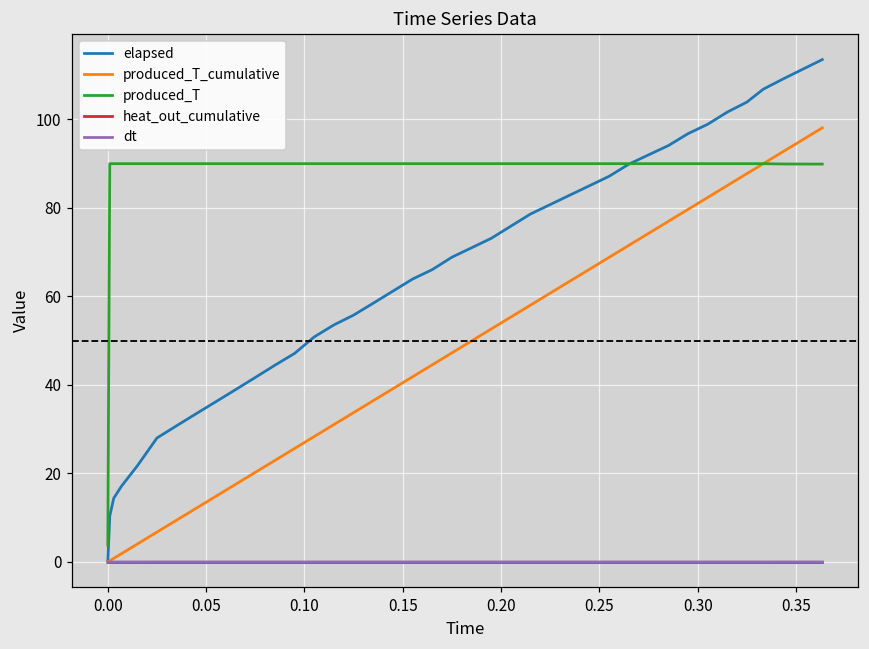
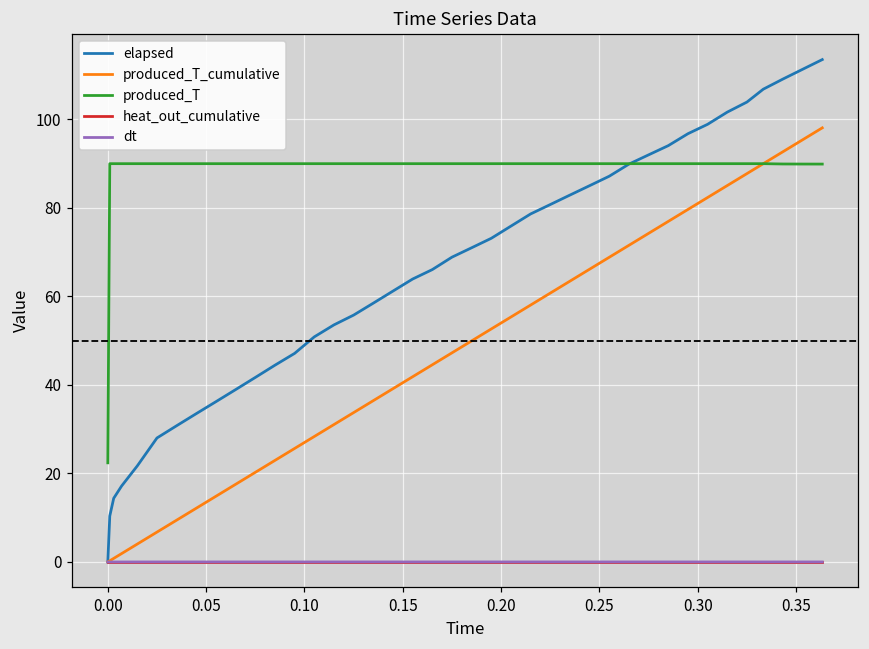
produced_T, 0.00: 4 -> 22
